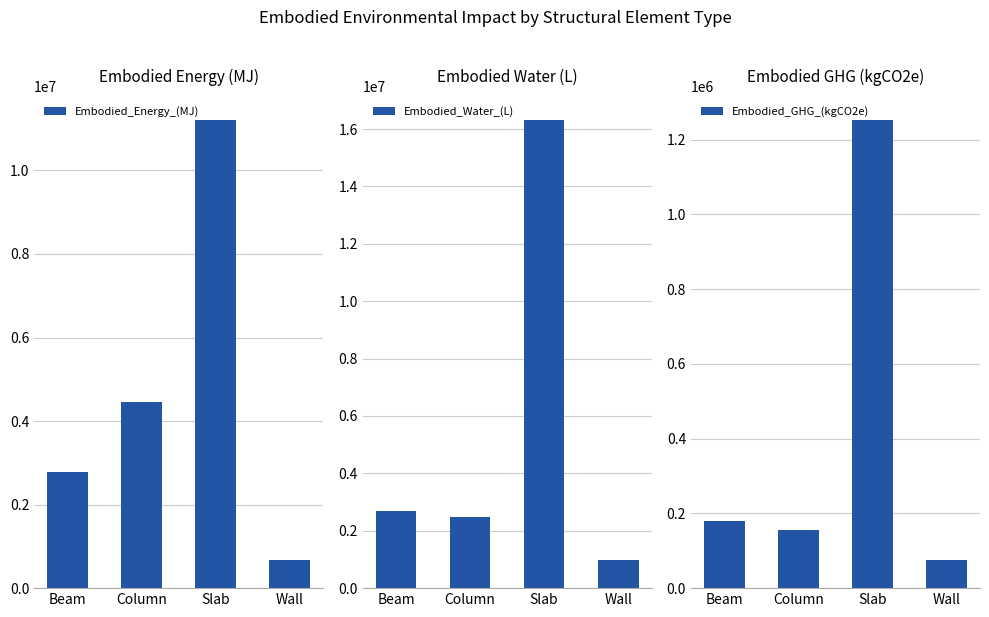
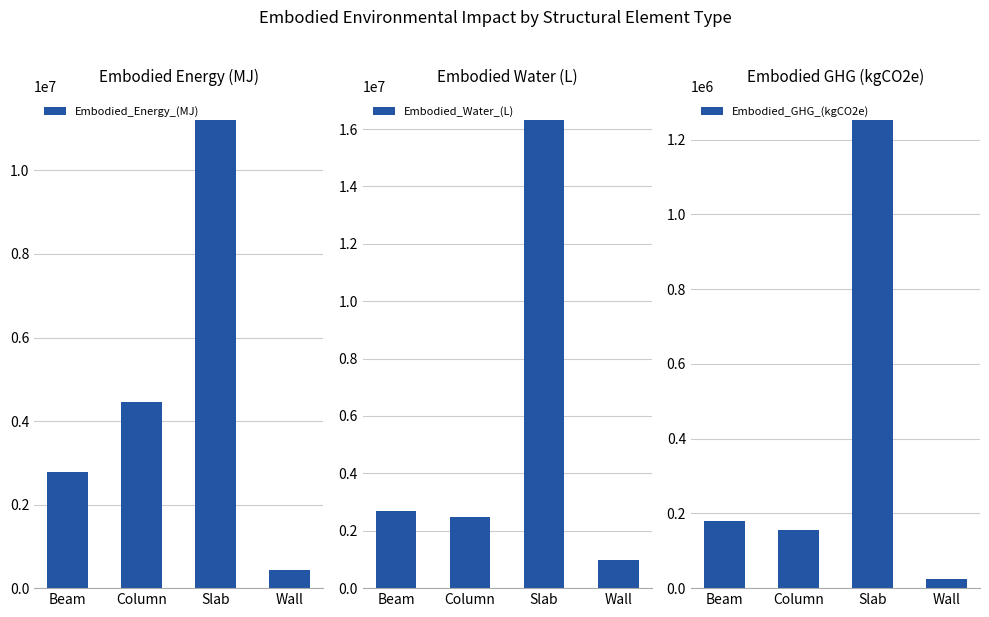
Embodied Energy (MJ), Wall: 700000 -> 400000
Embodied GHG (kgCO2e), Wall: 80000 -> 20000
